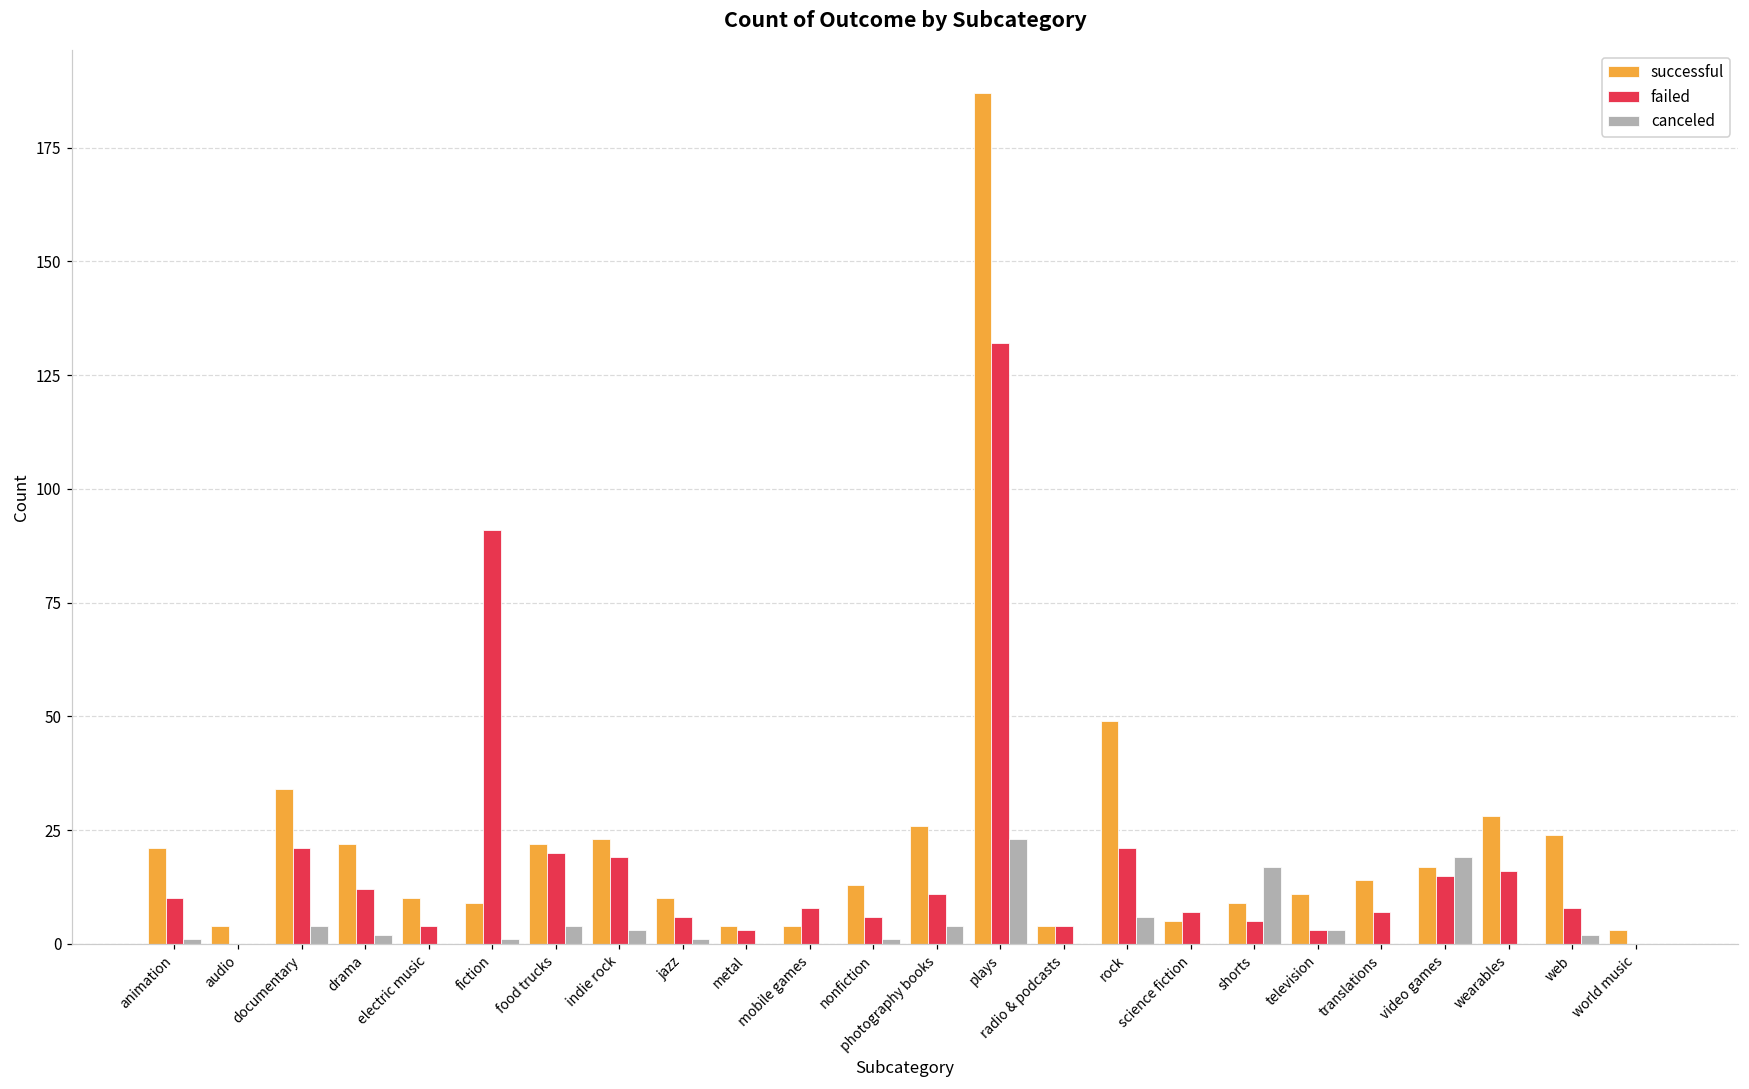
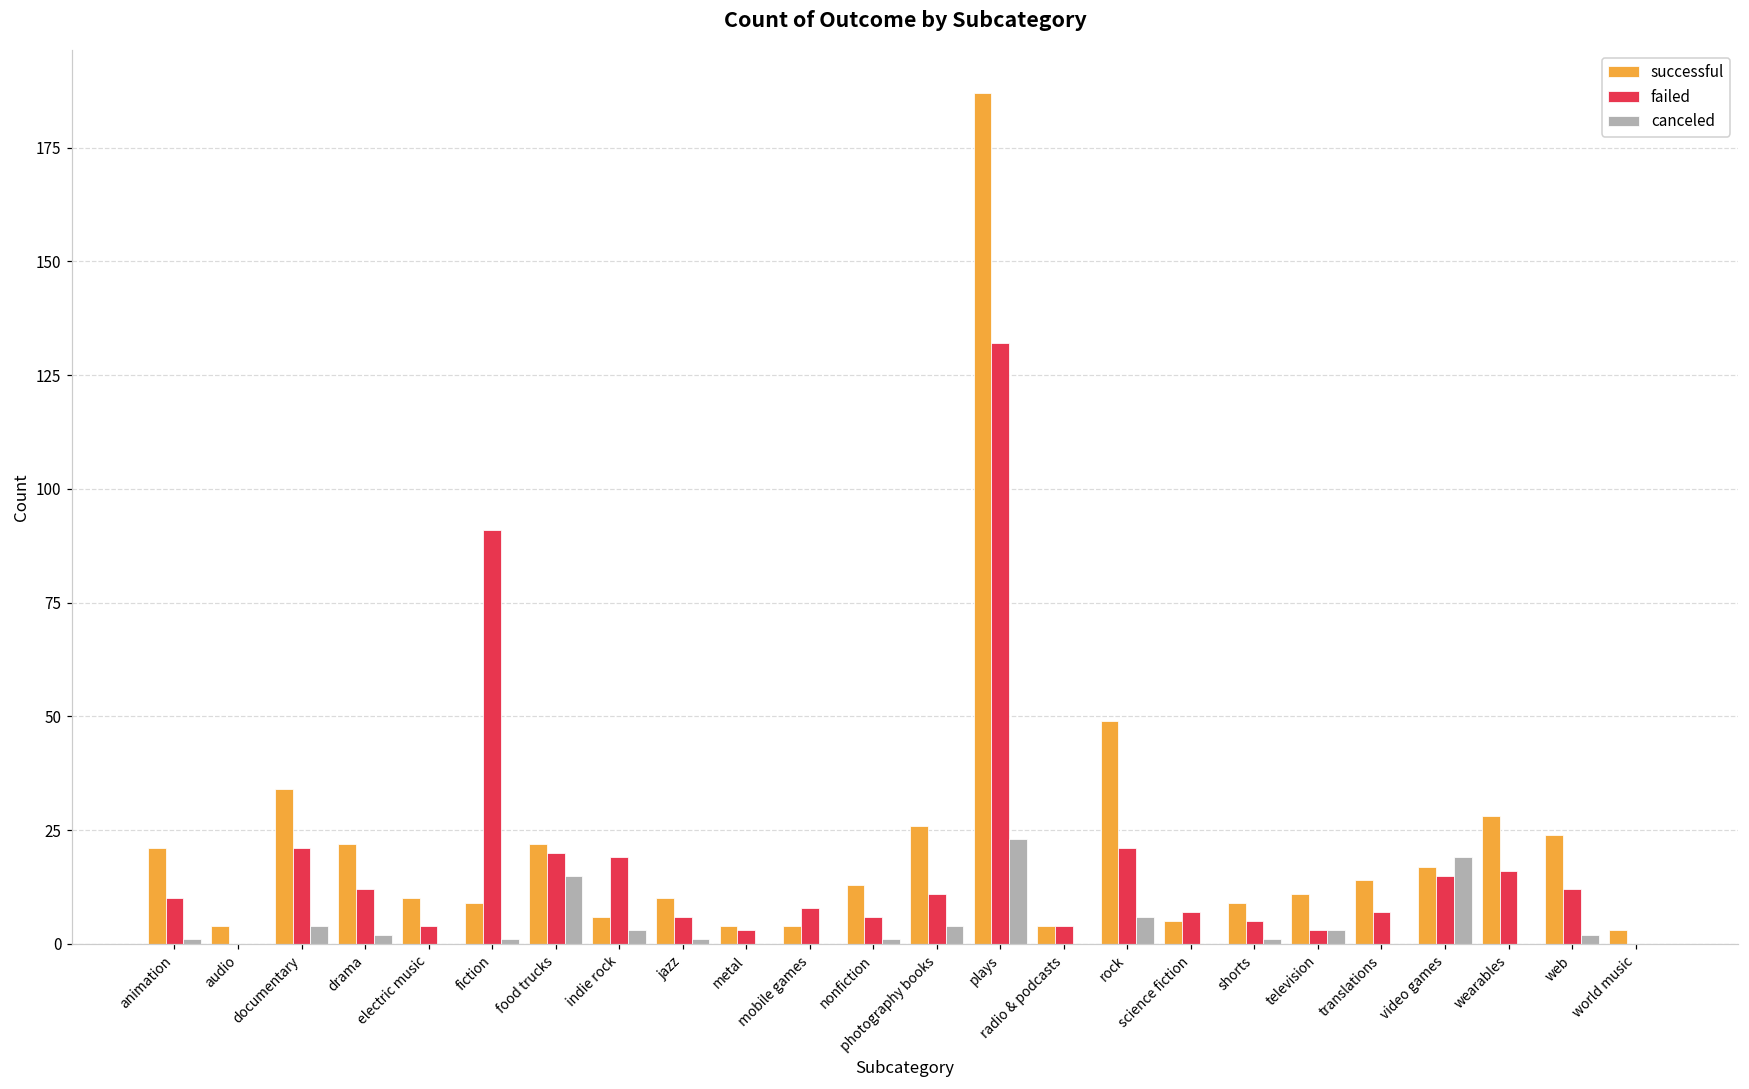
canceled, food trucks: 4 -> 15
successful, indie rock: 23 -> 6
canceled, shorts: 17 -> 1
failed, web: 8 -> 12
